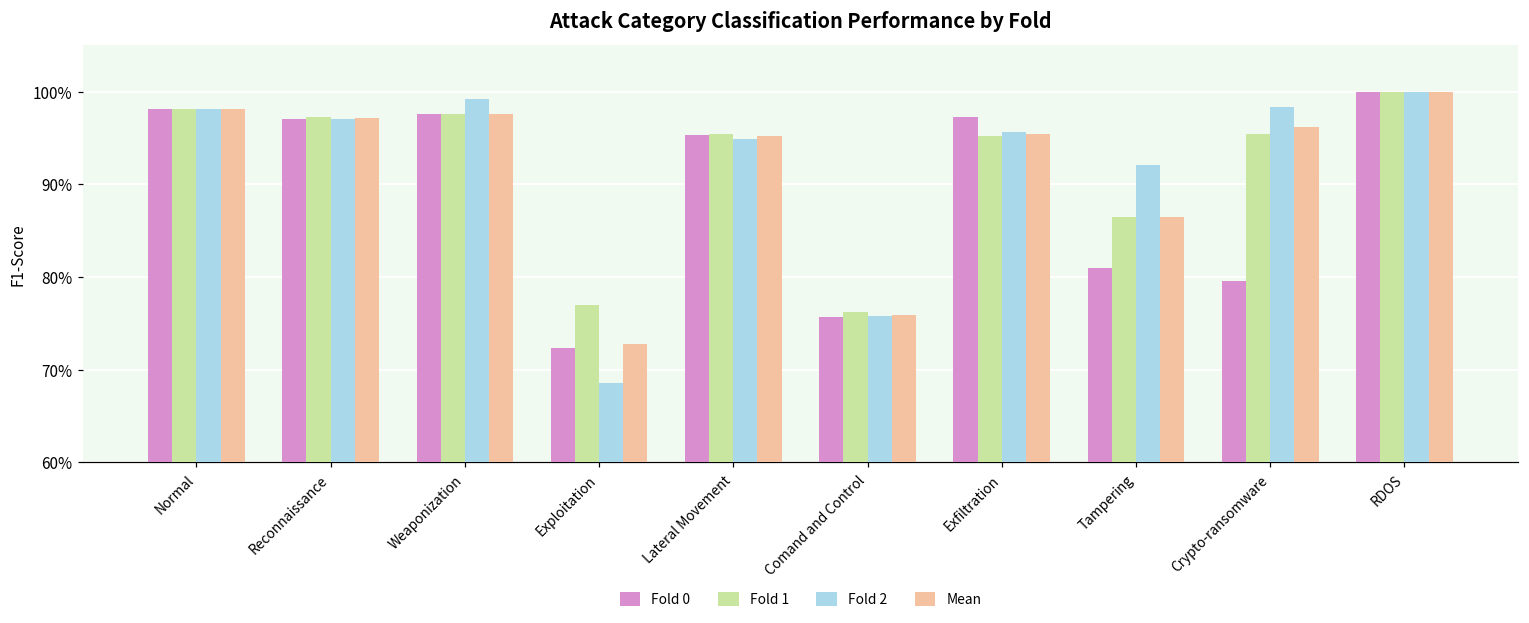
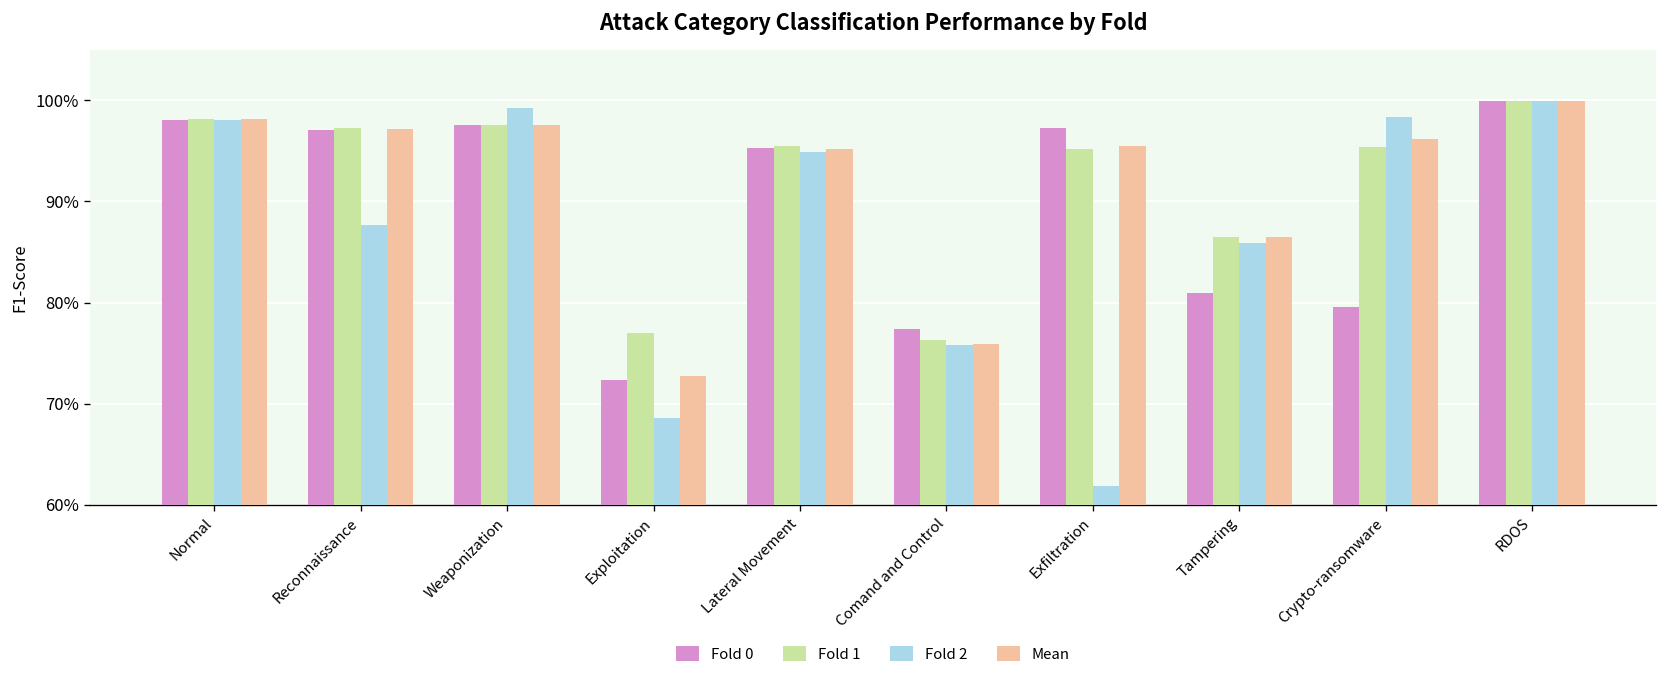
Fold 2, Reconnaissance: 97% -> 88%
Fold 0, Comand and Control: 76% -> 77%
Fold 2, Exfiltration: 96% -> 62%
Fold 2, Tampering: 92% -> 86%
